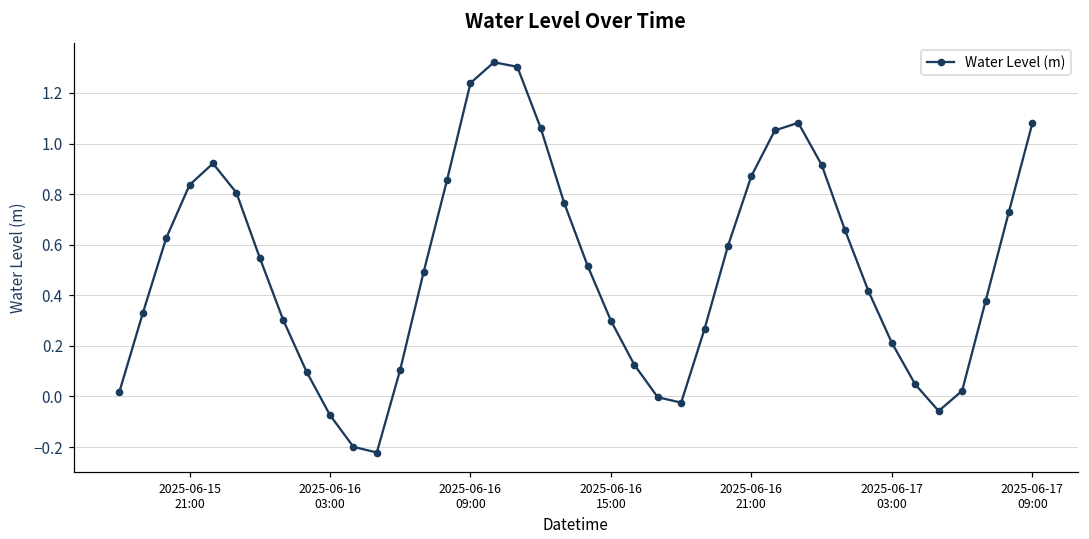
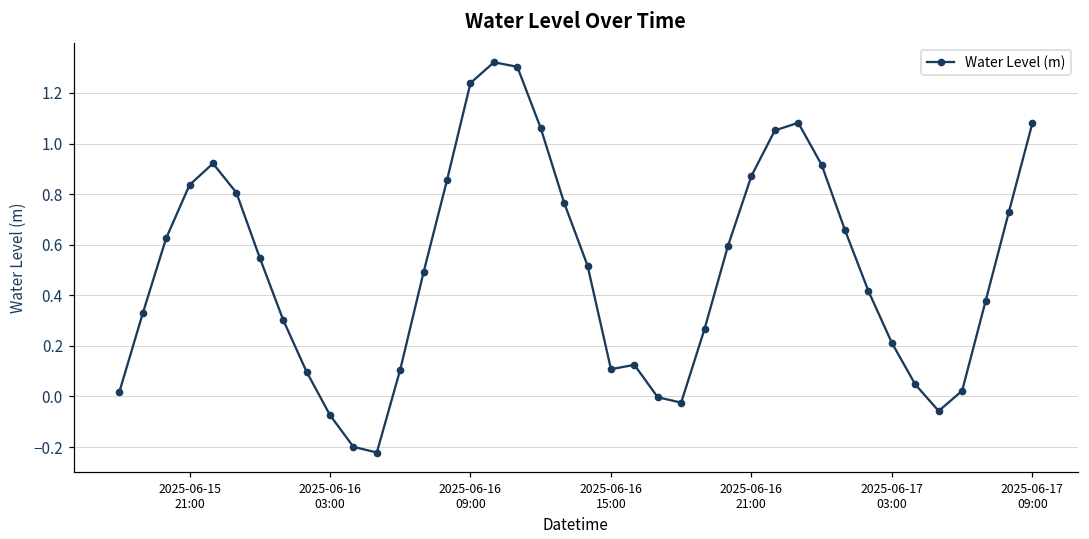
2025-06-16 15:00: 0.30 -> 0.11
